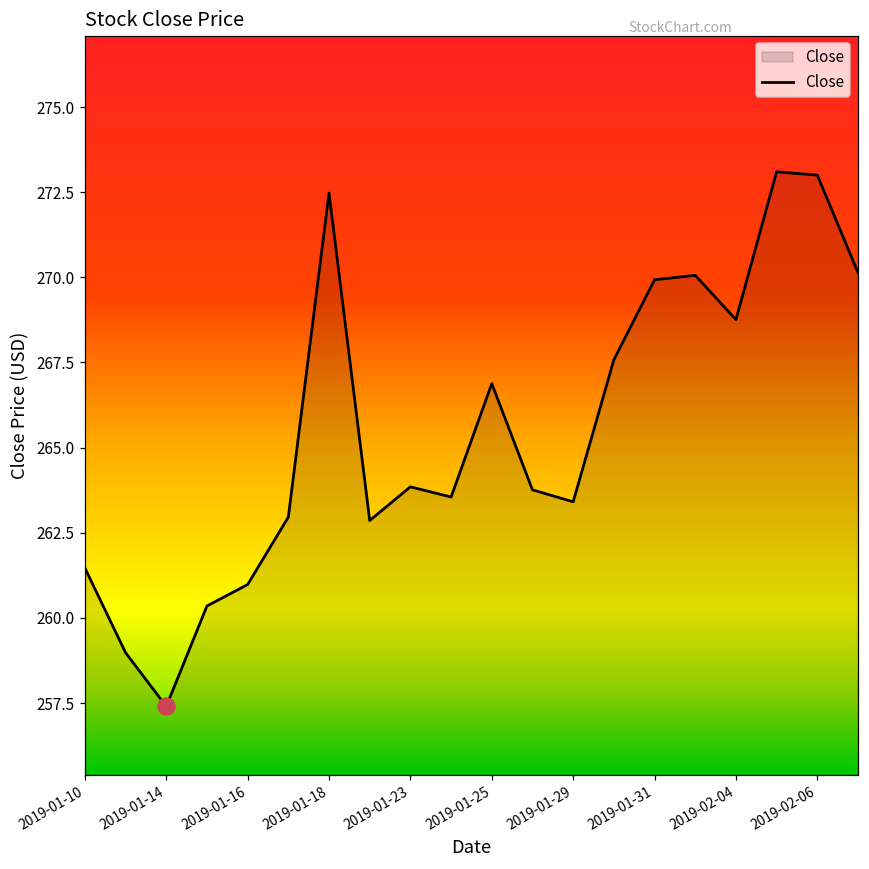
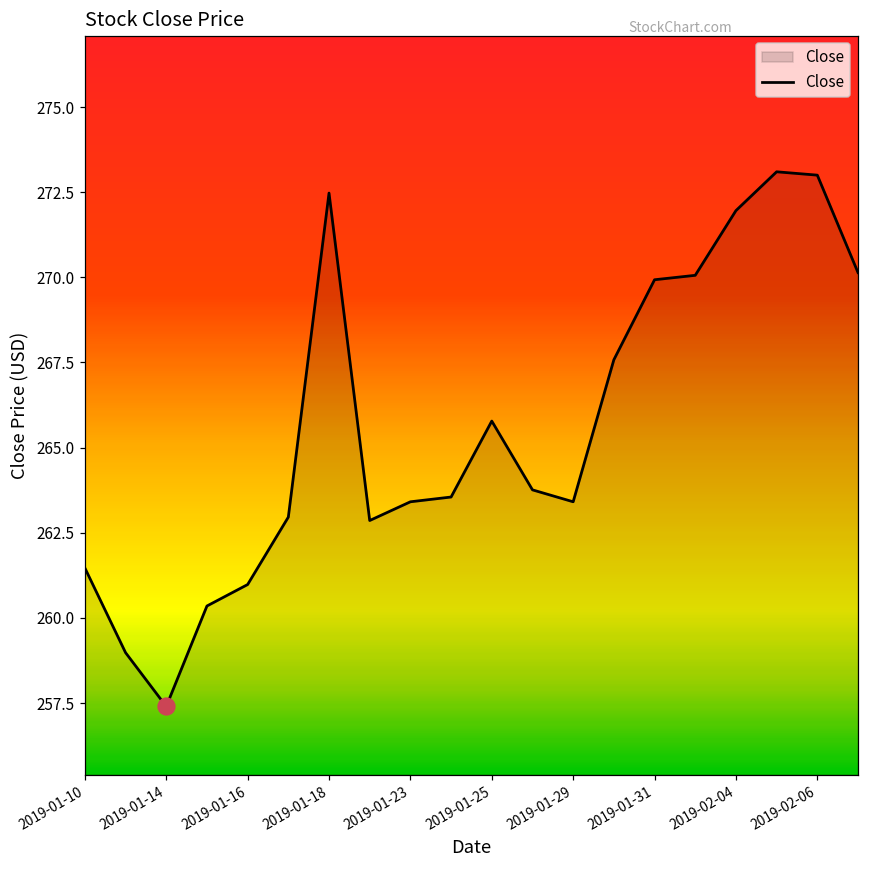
Close, 2019-01-23: 263.8 -> 263.4
Close, 2019-01-25: 266.9 -> 265.8
Close, 2019-02-04: 268.8 -> 272.0
